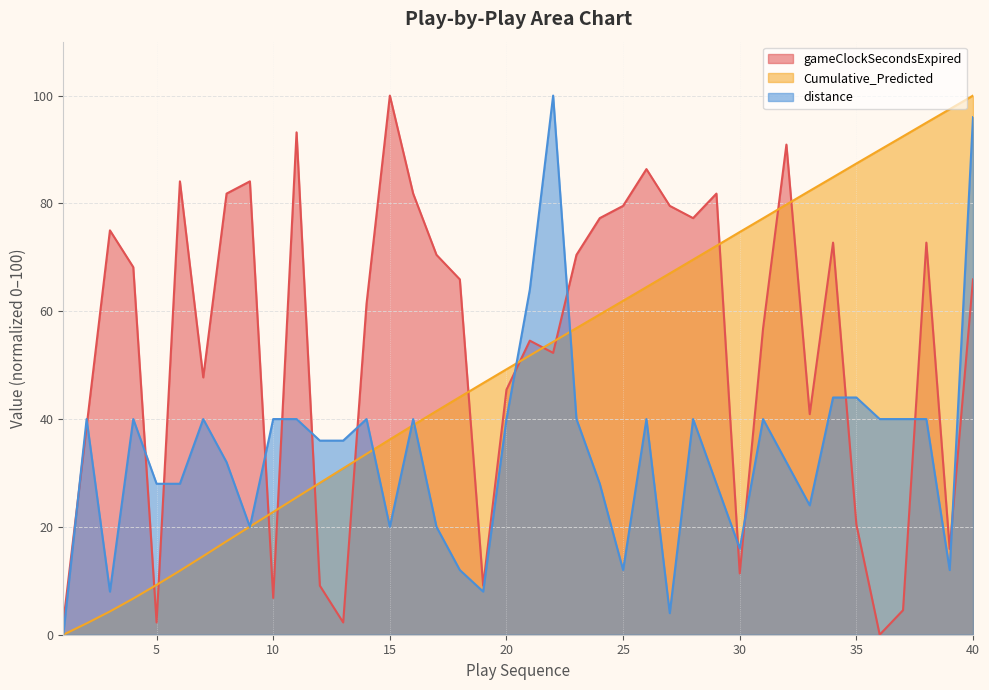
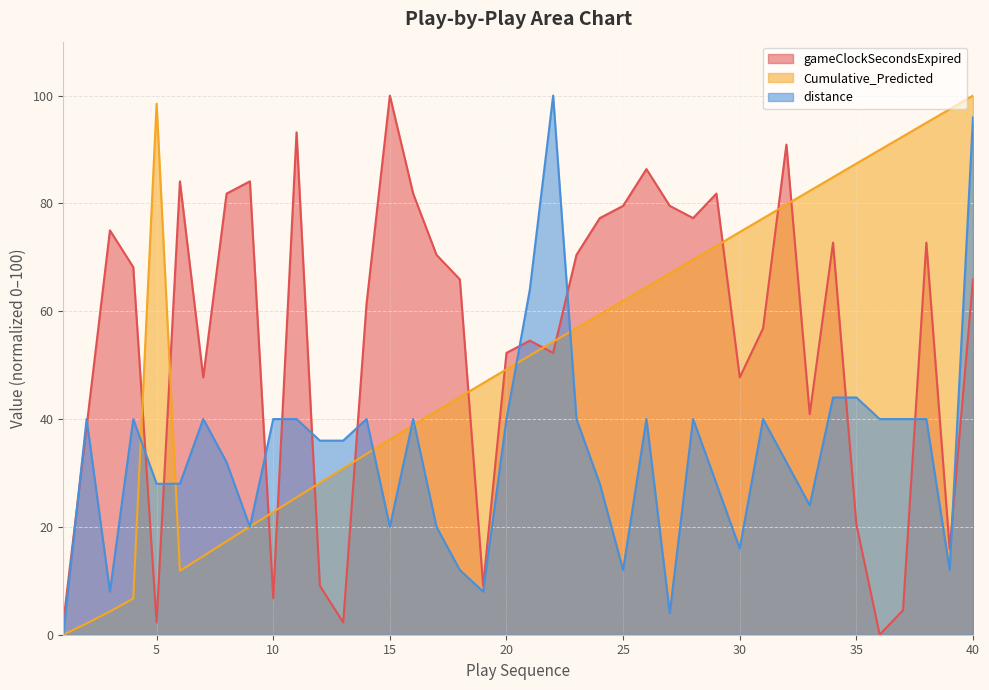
Cumulative_Predicted, 5: 9 -> 98
gameClockSecondsExpired, 20: 45 -> 52
gameClockSecondsExpired, 30: 11 -> 48
